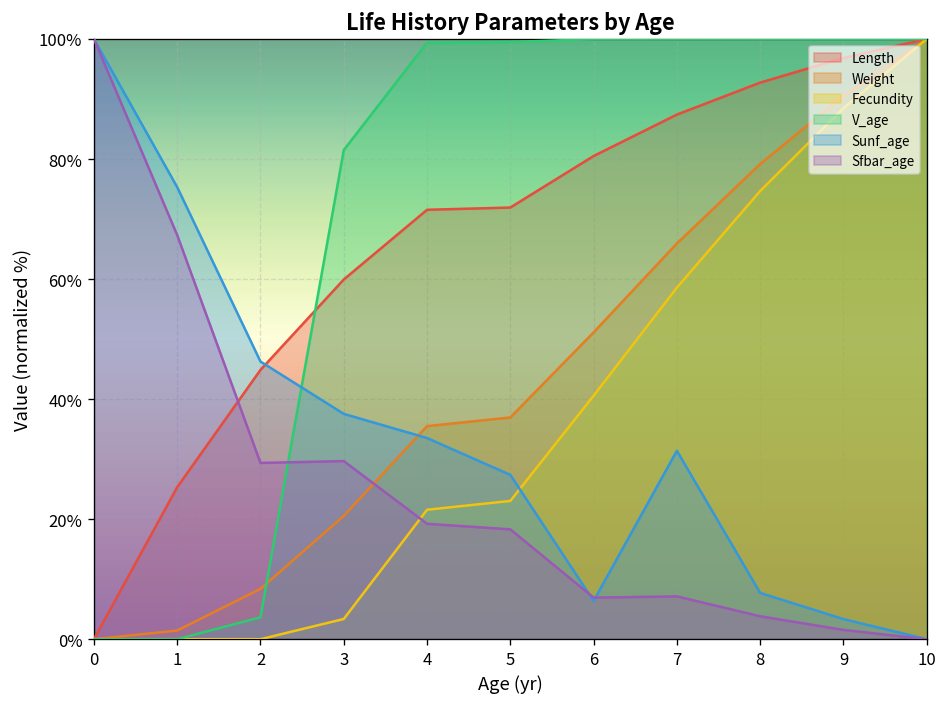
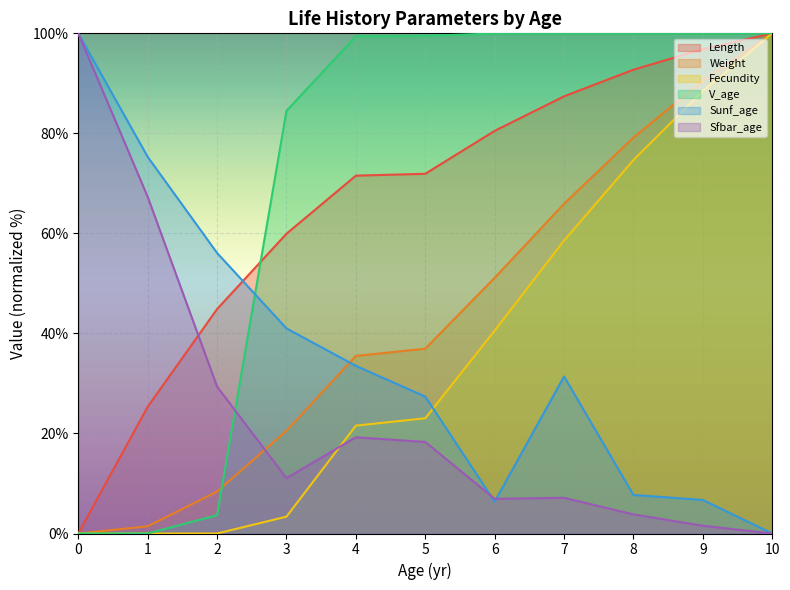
Sunf_age, 2: 46% -> 56%
V_age, 3: 82% -> 85%
Sunf_age, 3: 38% -> 41%
Sfbar_age, 3: 30% -> 11%
Sunf_age, 9: 3% -> 7%
